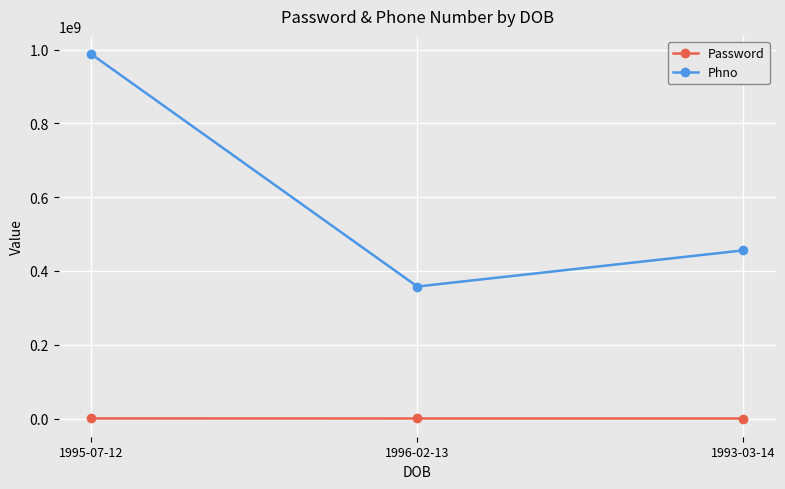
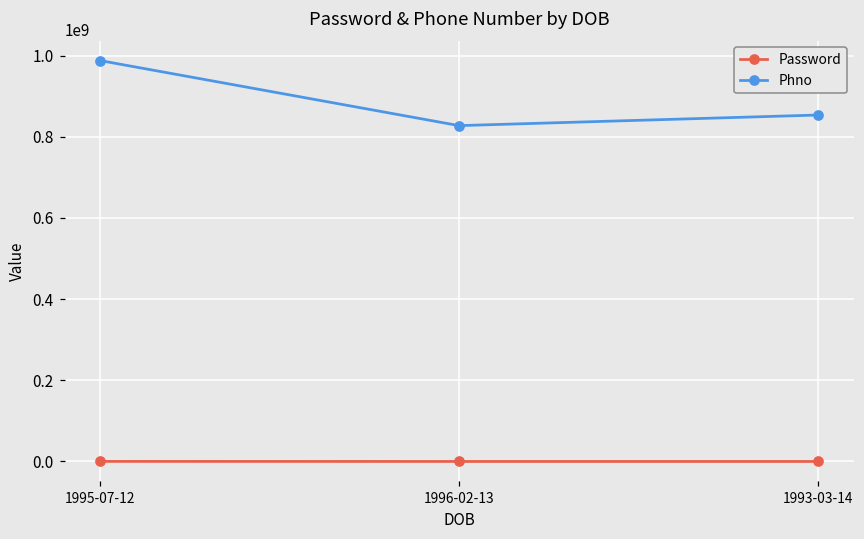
Phno, 1996-02-13: 360000000 -> 830000000
Phno, 1993-03-14: 460000000 -> 850000000
